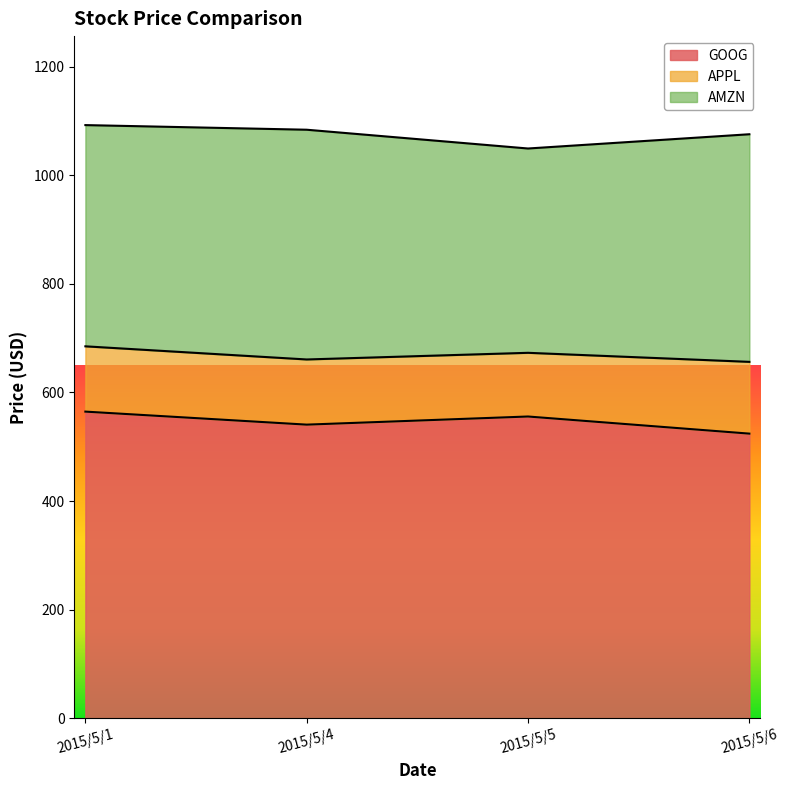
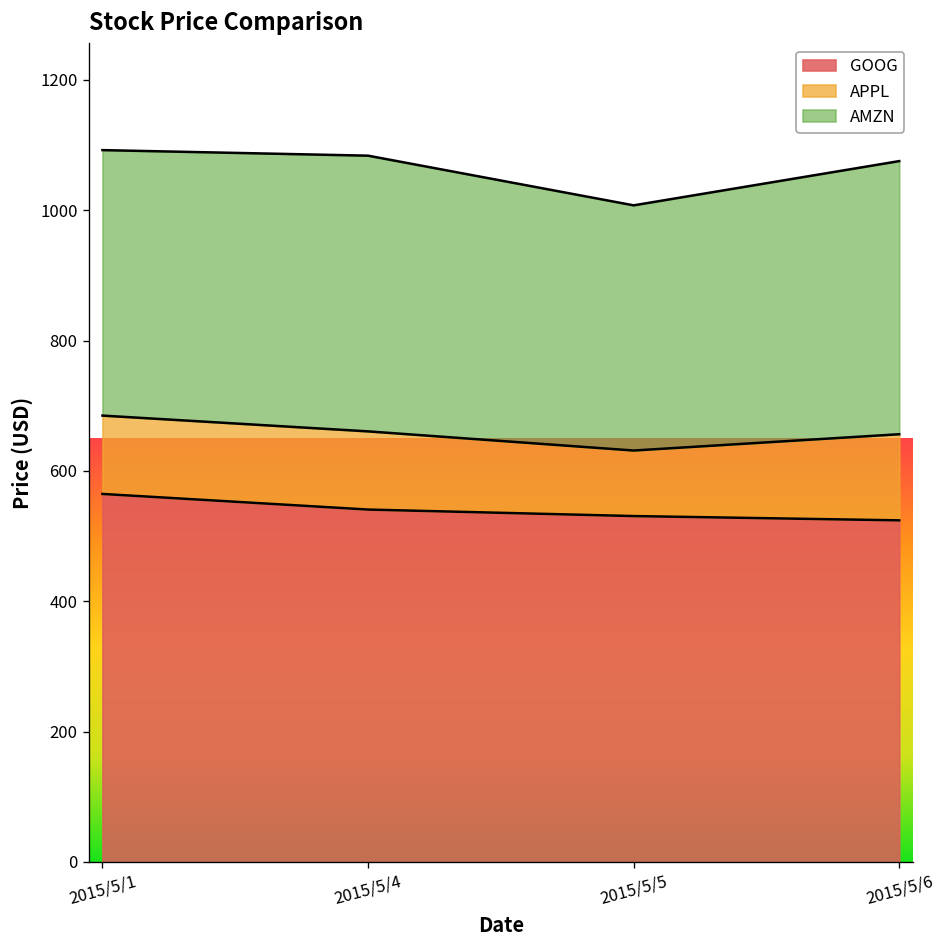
GOOG, 2015/5/5: 560 -> 530
APPL, 2015/5/5: 120 -> 100
